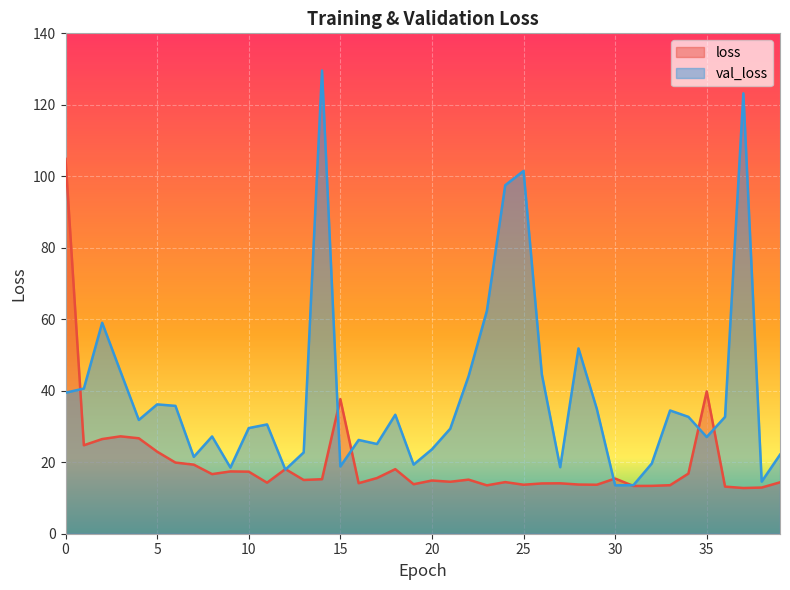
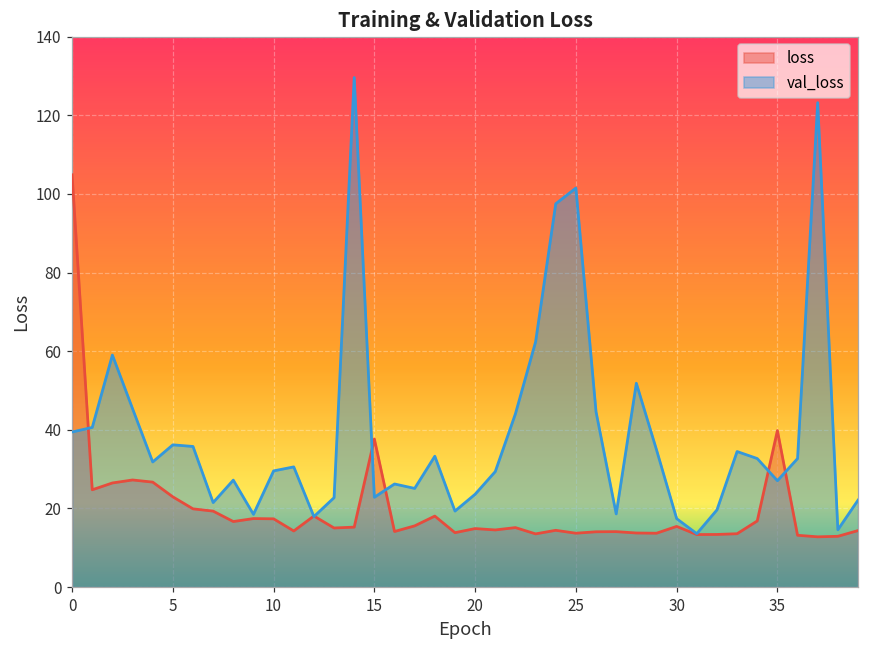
val_loss, 15: 19 -> 23
val_loss, 30: 14 -> 17
